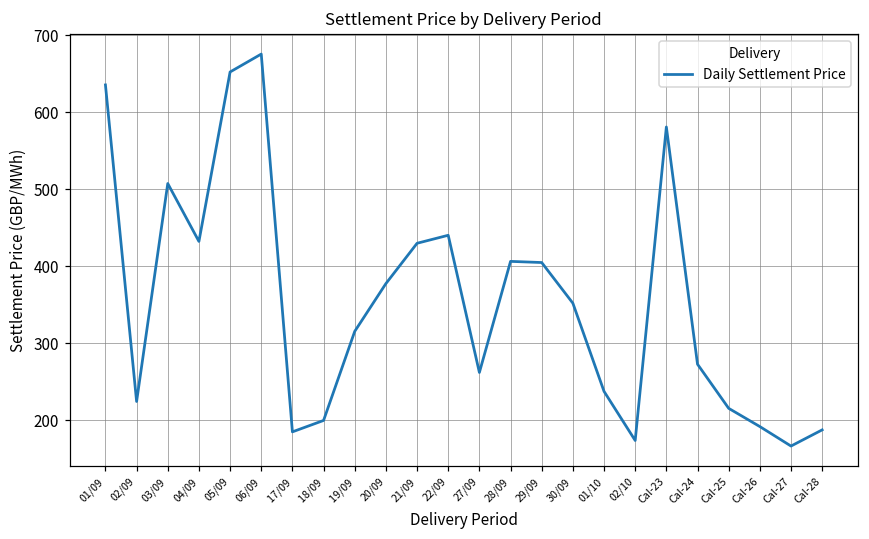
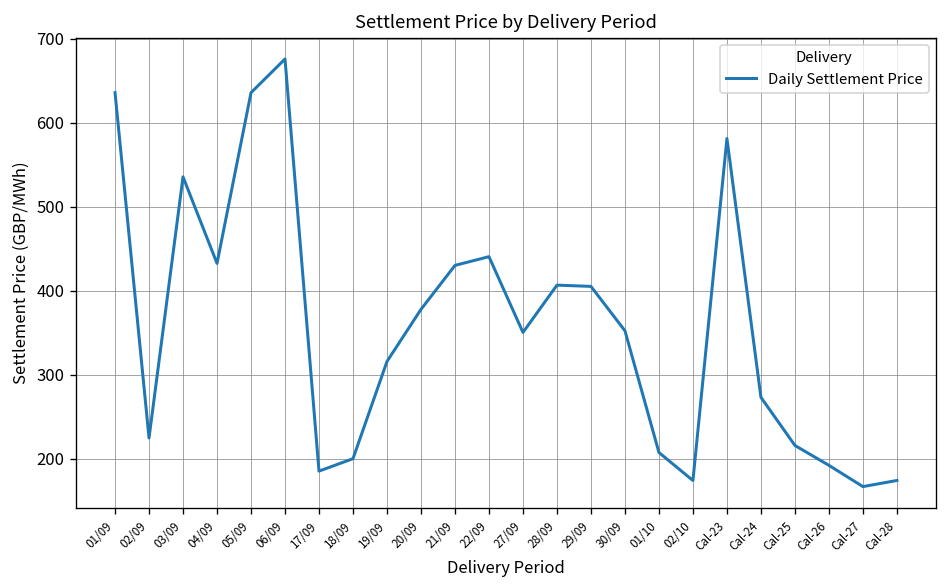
03/09: 510 -> 540
05/09: 650 -> 640
27/09: 260 -> 350
01/10: 240 -> 210
Cal-28: 190 -> 170
